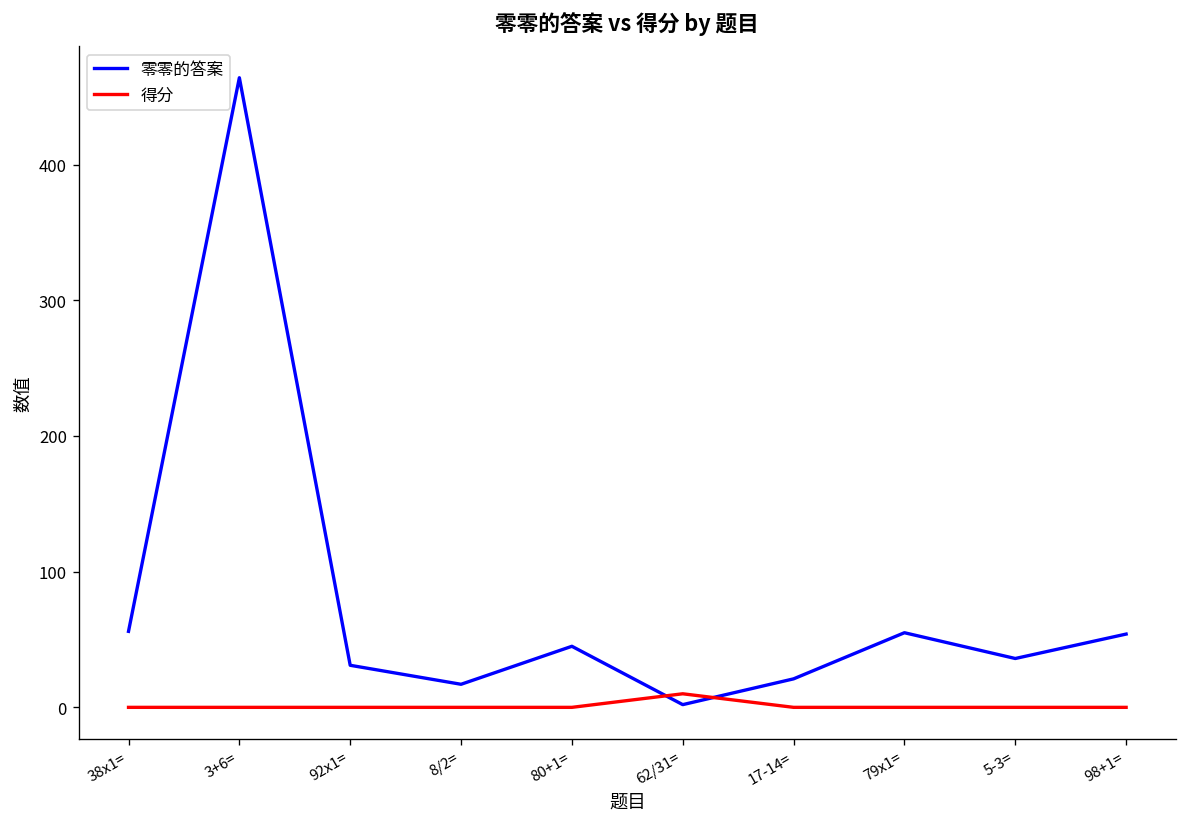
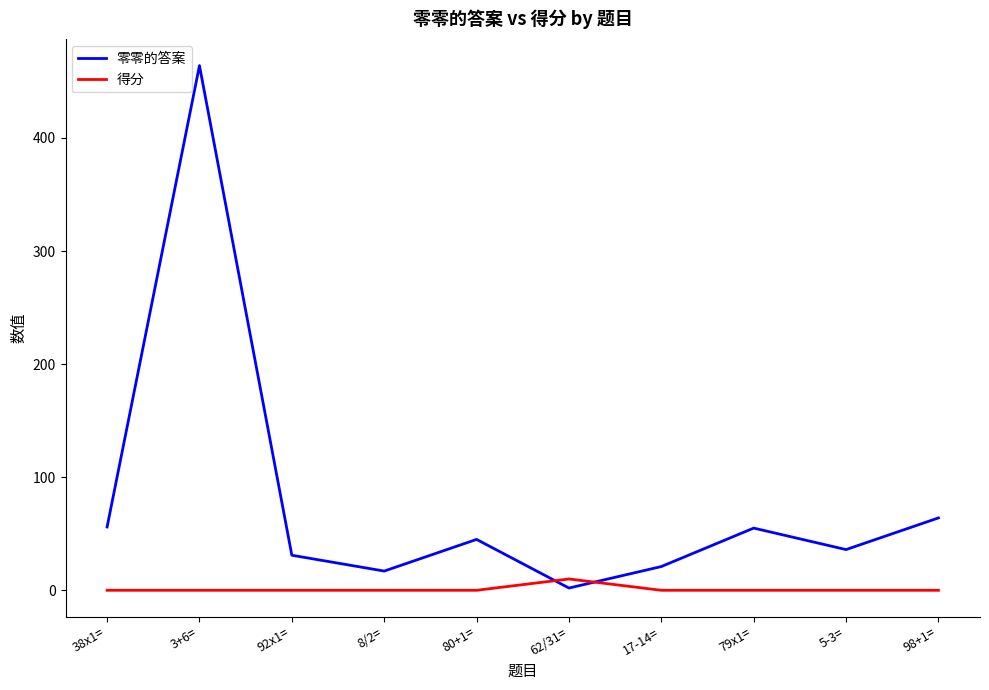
零零的答案, 98+1=: 54 -> 64
